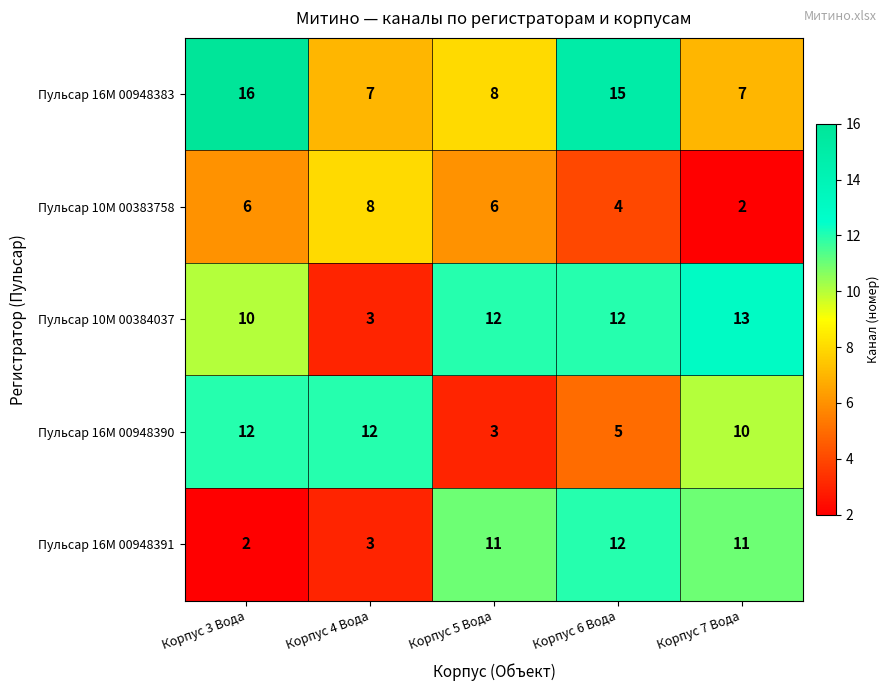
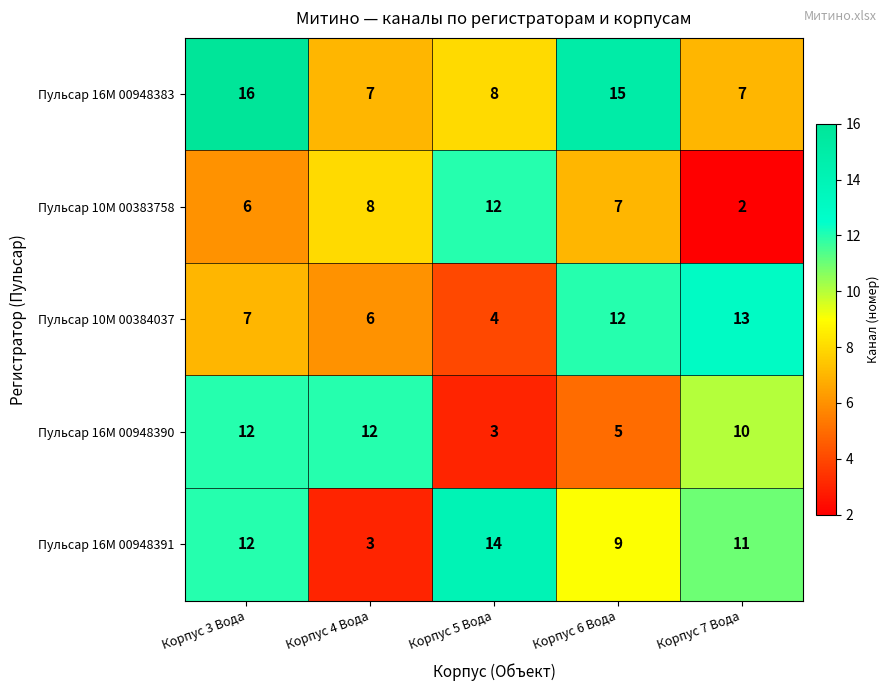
Пульсар 10M 00383758, Корпус 5 Вода: 6 -> 12
Пульсар 10M 00383758, Корпус 6 Вода: 4 -> 7
Пульсар 10M 00384037, Корпус 3 Вода: 10 -> 7
Пульсар 10M 00384037, Корпус 4 Вода: 3 -> 6
Пульсар 10M 00384037, Корпус 5 Вода: 12 -> 4
Пульсар 16M 00948391, Корпус 3 Вода: 2 -> 12
Пульсар 16M 00948391, Корпус 5 Вода: 11 -> 14
Пульсар 16M 00948391, Корпус 6 Вода: 12 -> 9
